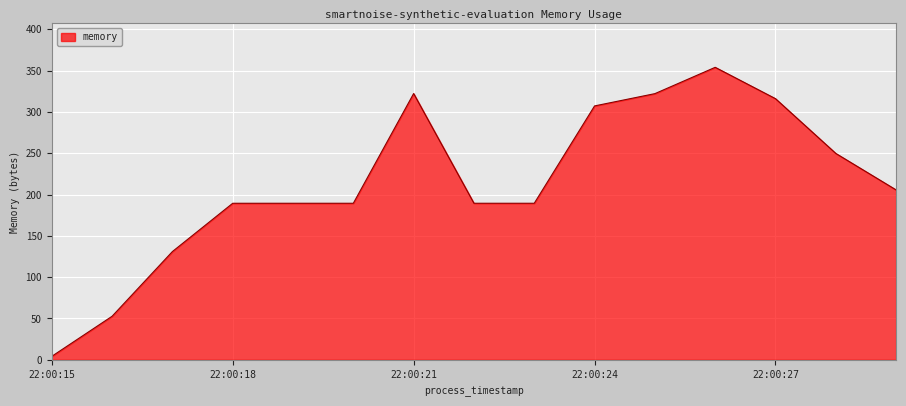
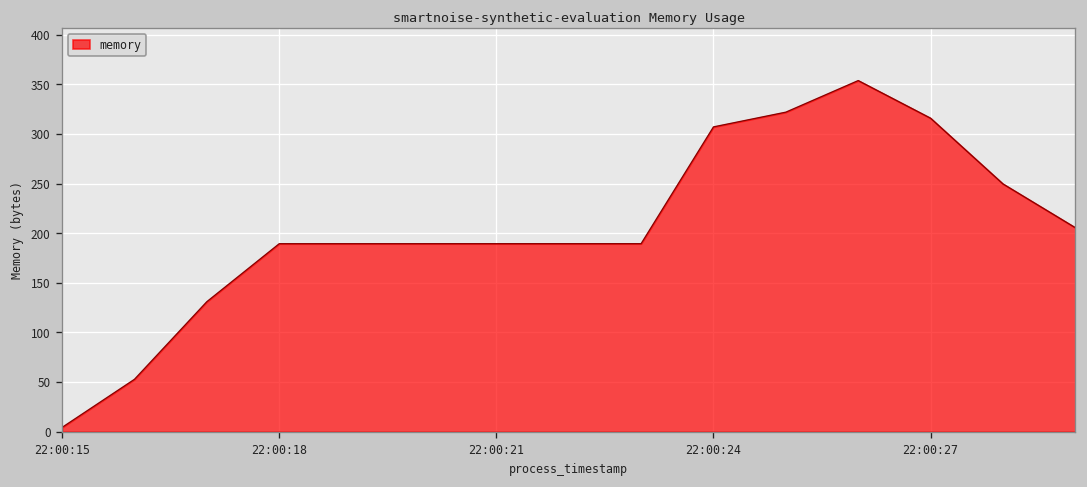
22:00:21: 320 -> 190
